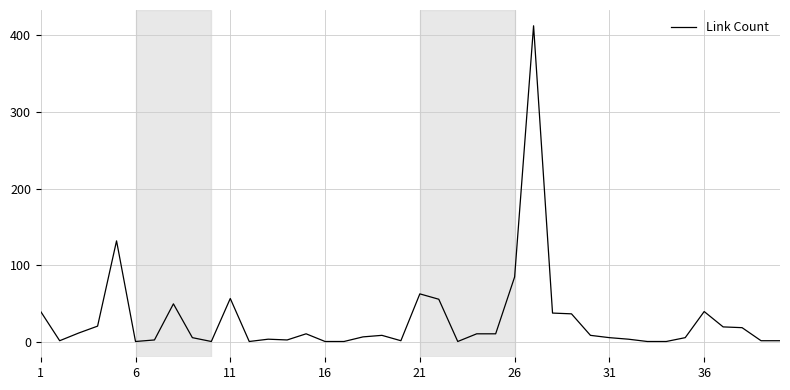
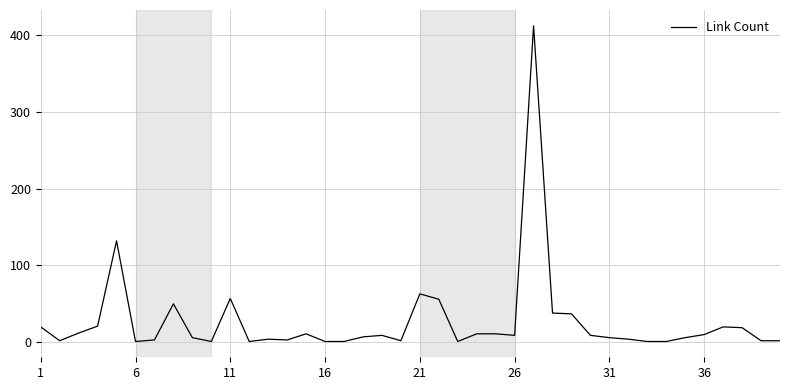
1: 40 -> 20
26: 90 -> 10
36: 40 -> 10
